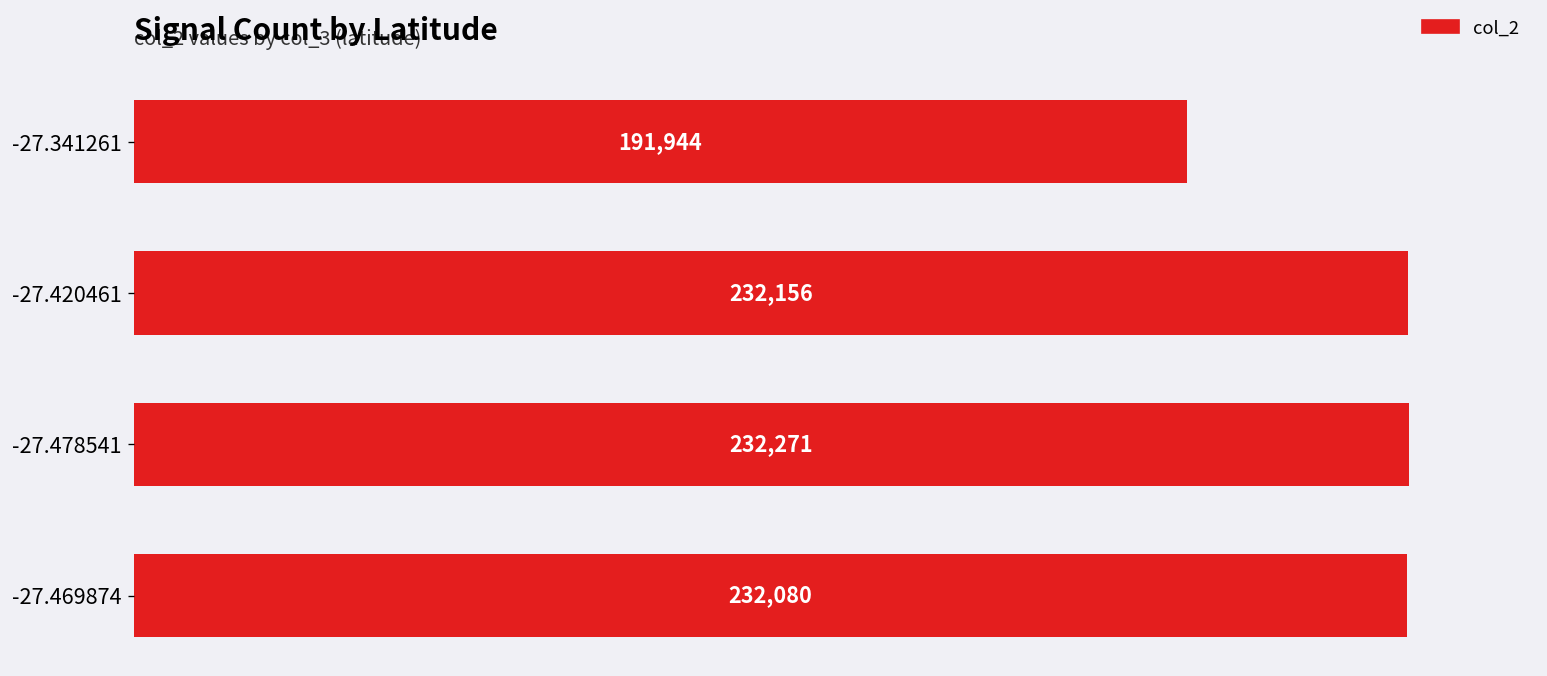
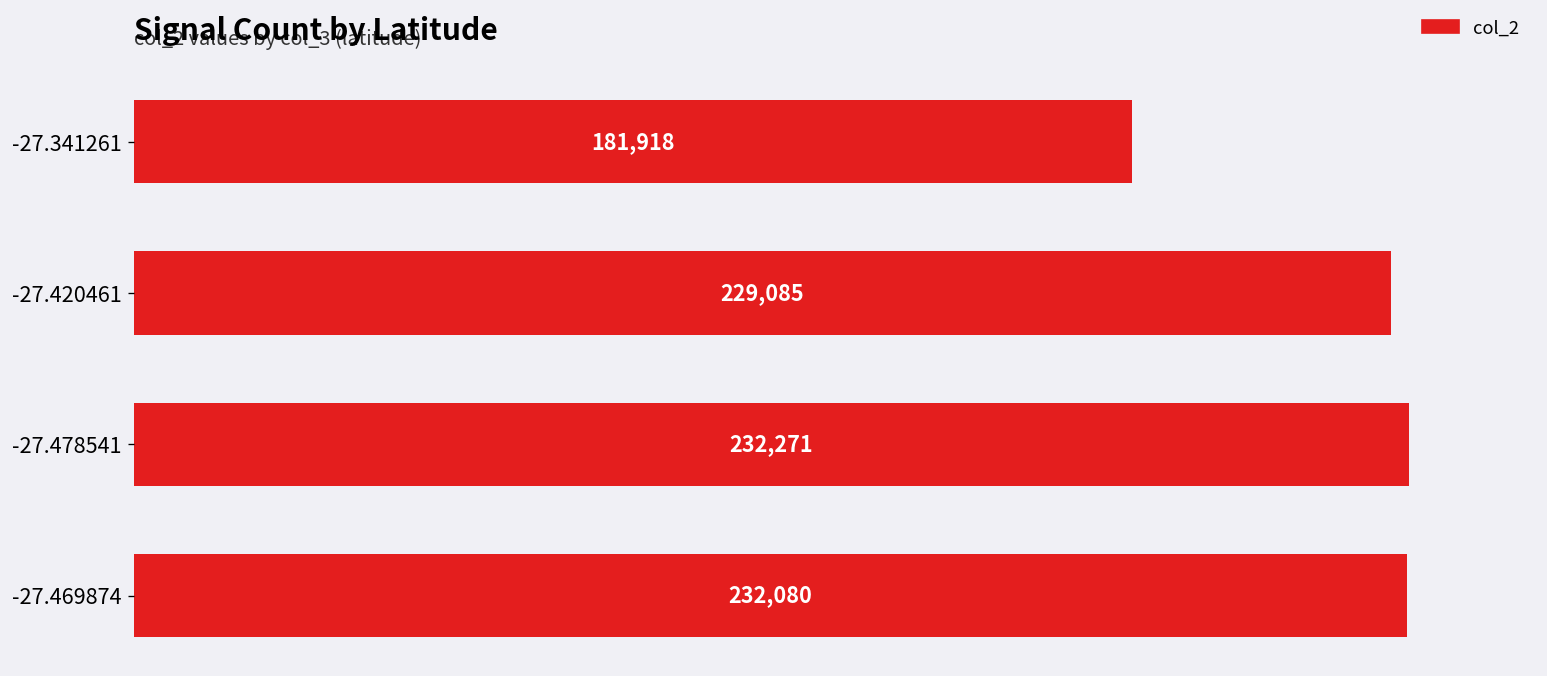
-27.341261: 191,944 -> 181,918
-27.420461: 232,156 -> 229,085
